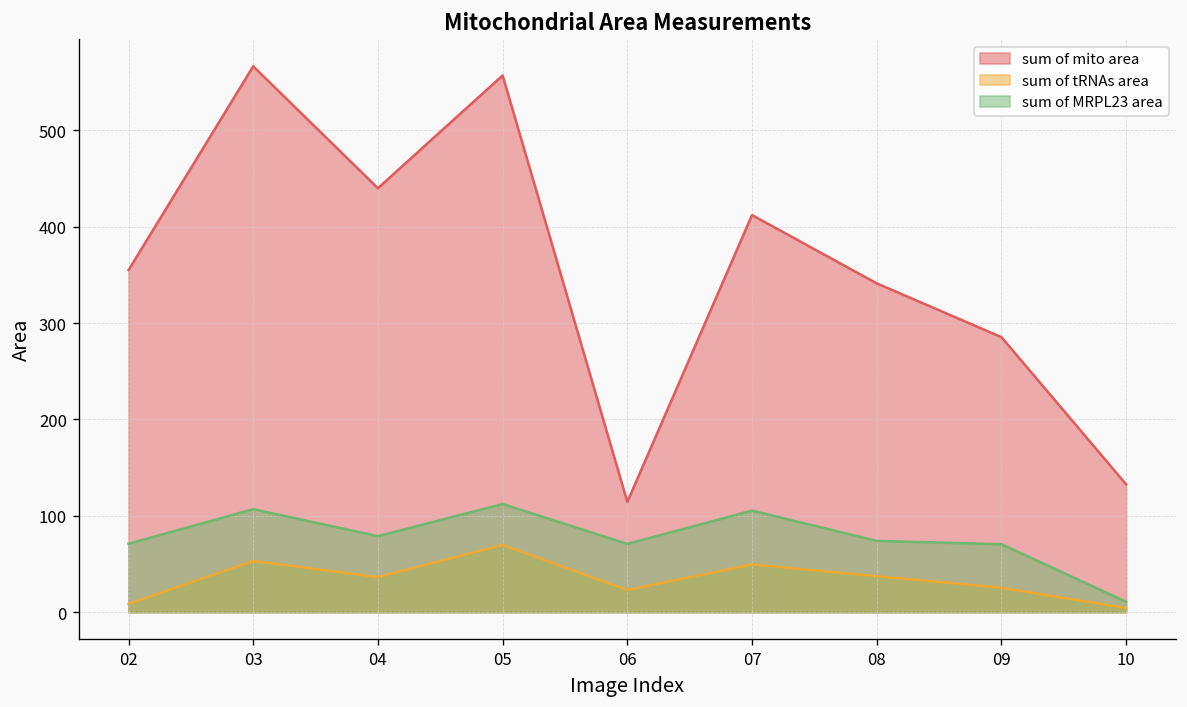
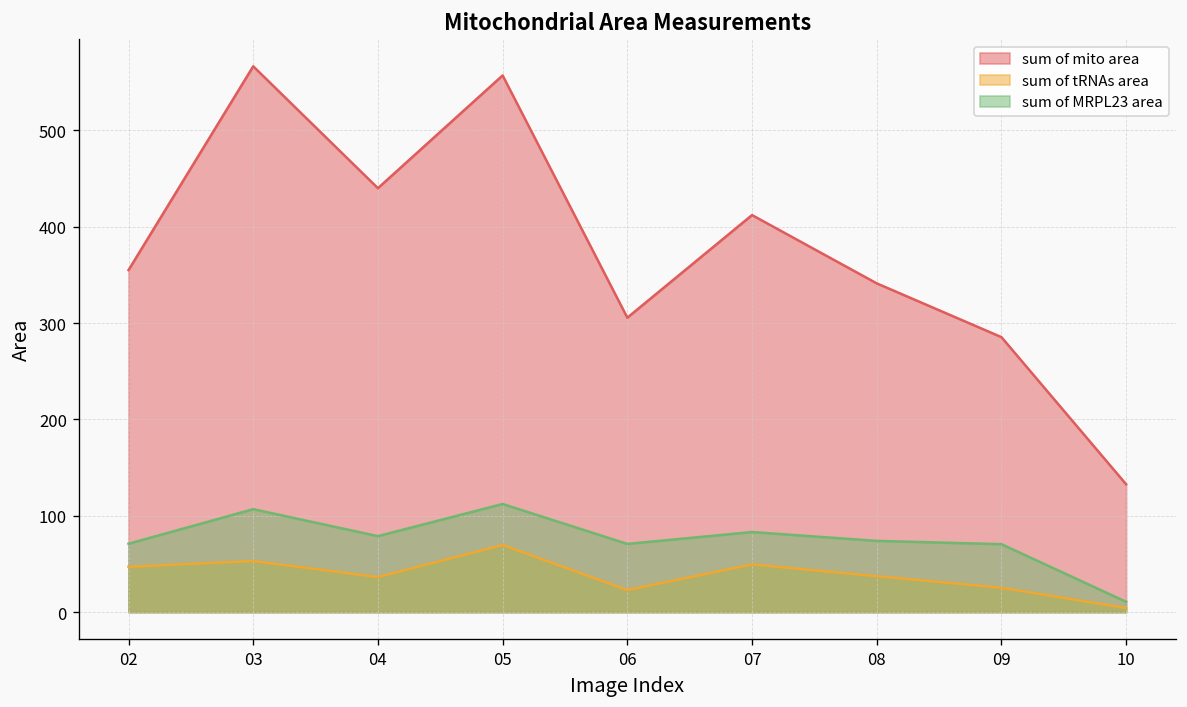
sum of tRNAs area, 02: 10 -> 50
sum of mito area, 06: 110 -> 310
sum of MRPL23 area, 07: 110 -> 80
